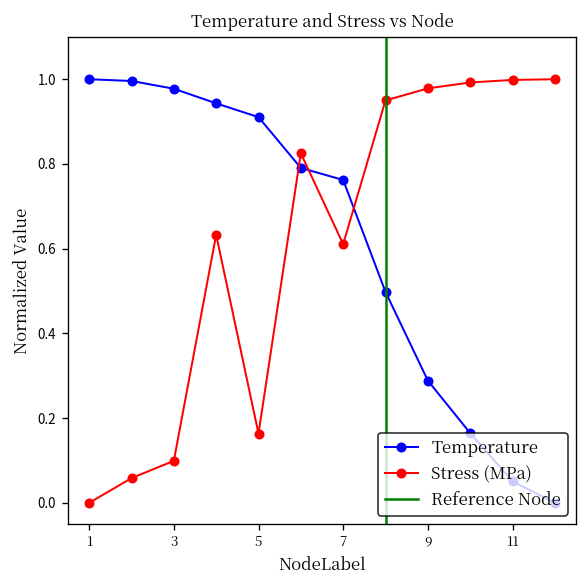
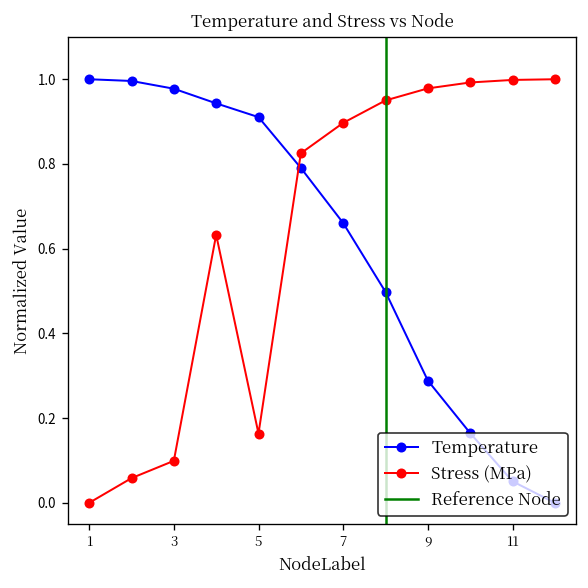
Temperature, 7: 0.76 -> 0.66
Stress (MPa), 7: 0.61 -> 0.90
